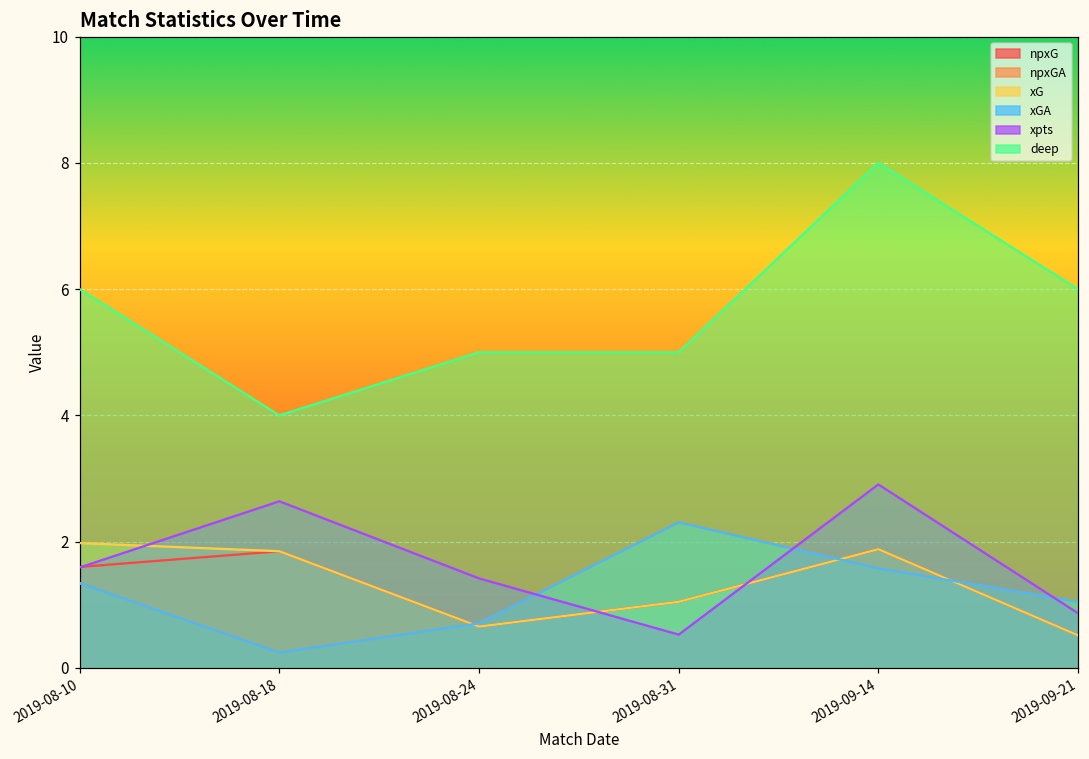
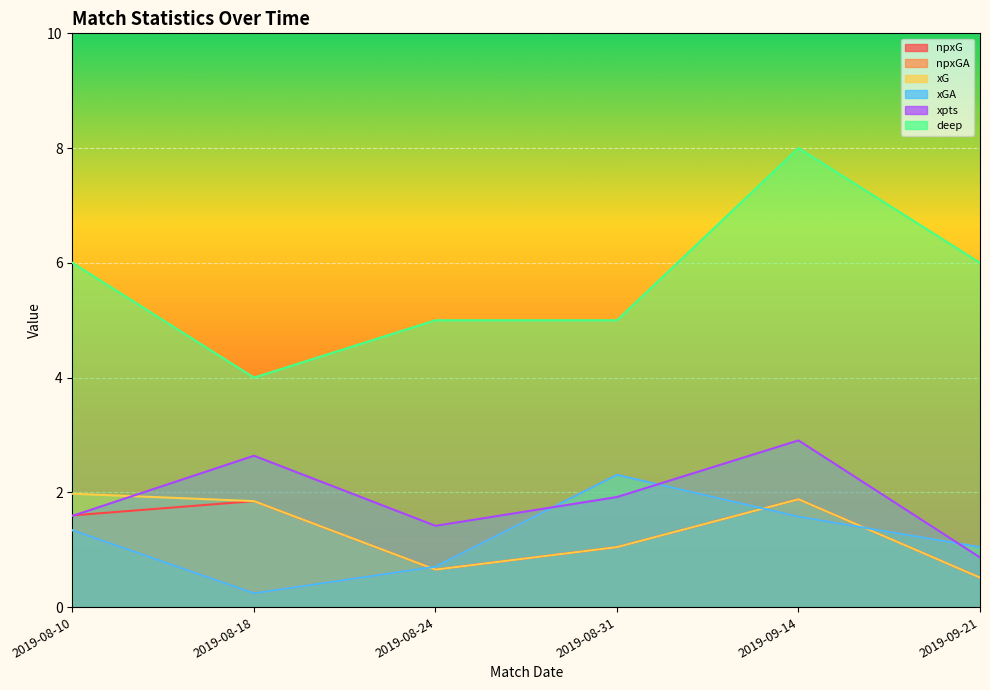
xpts, 2019-08-31: 0.5 -> 1.9
